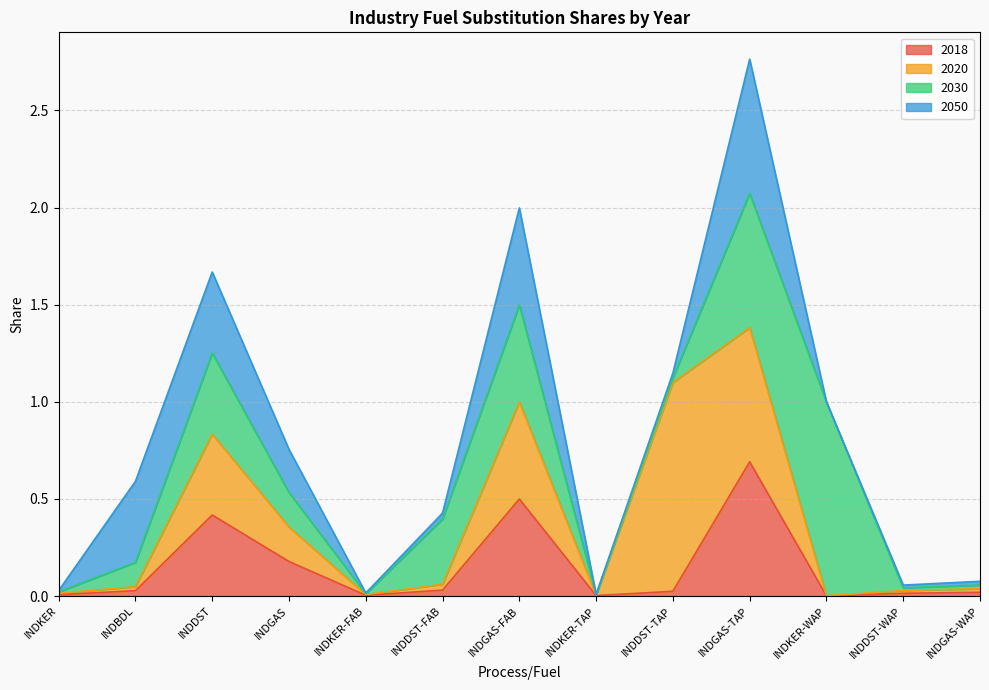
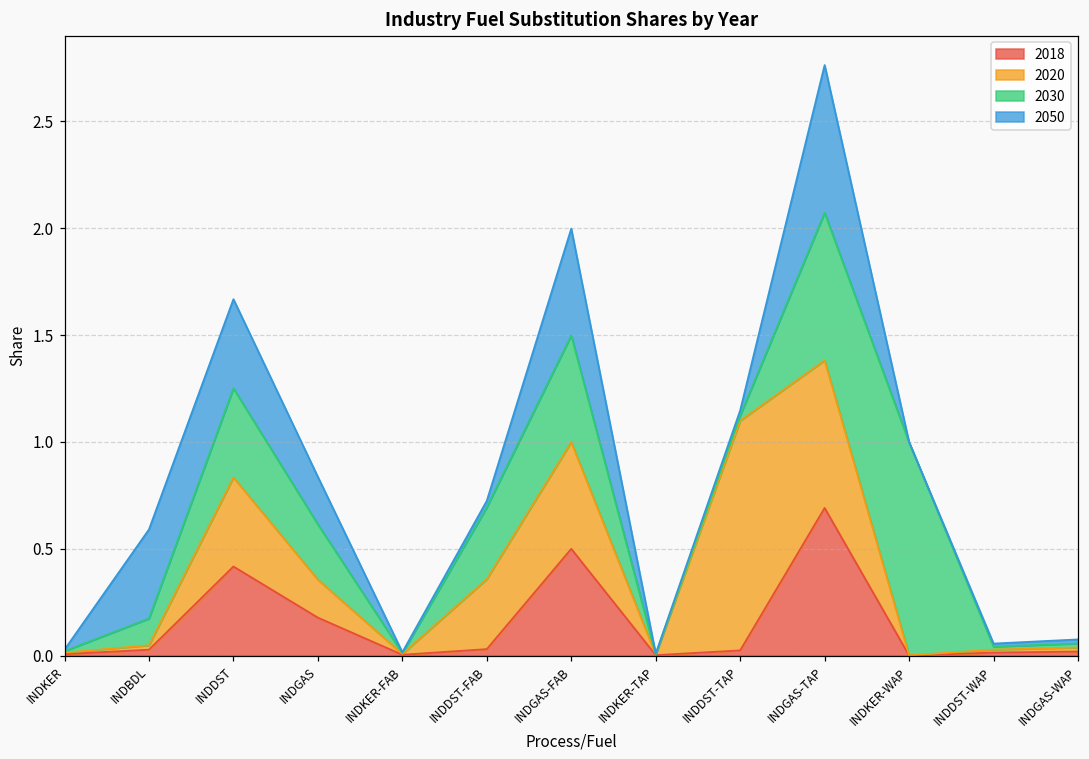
2030, INDGAS: 0.18 -> 0.26
2020, INDDST-FAB: 0.03 -> 0.33
